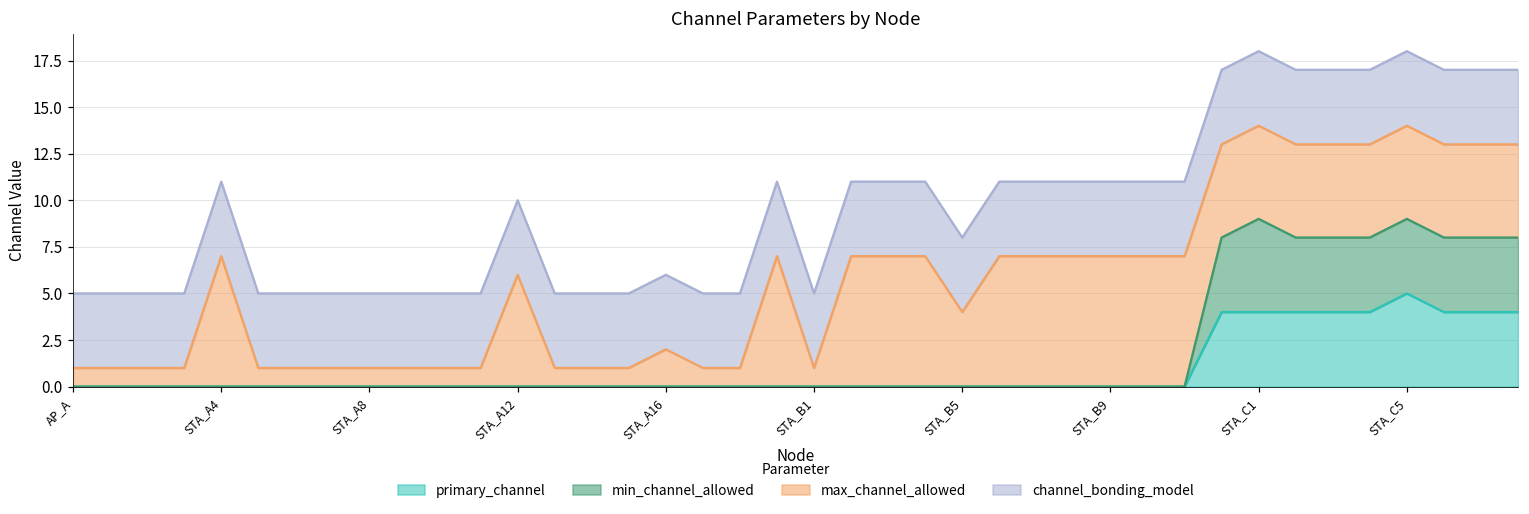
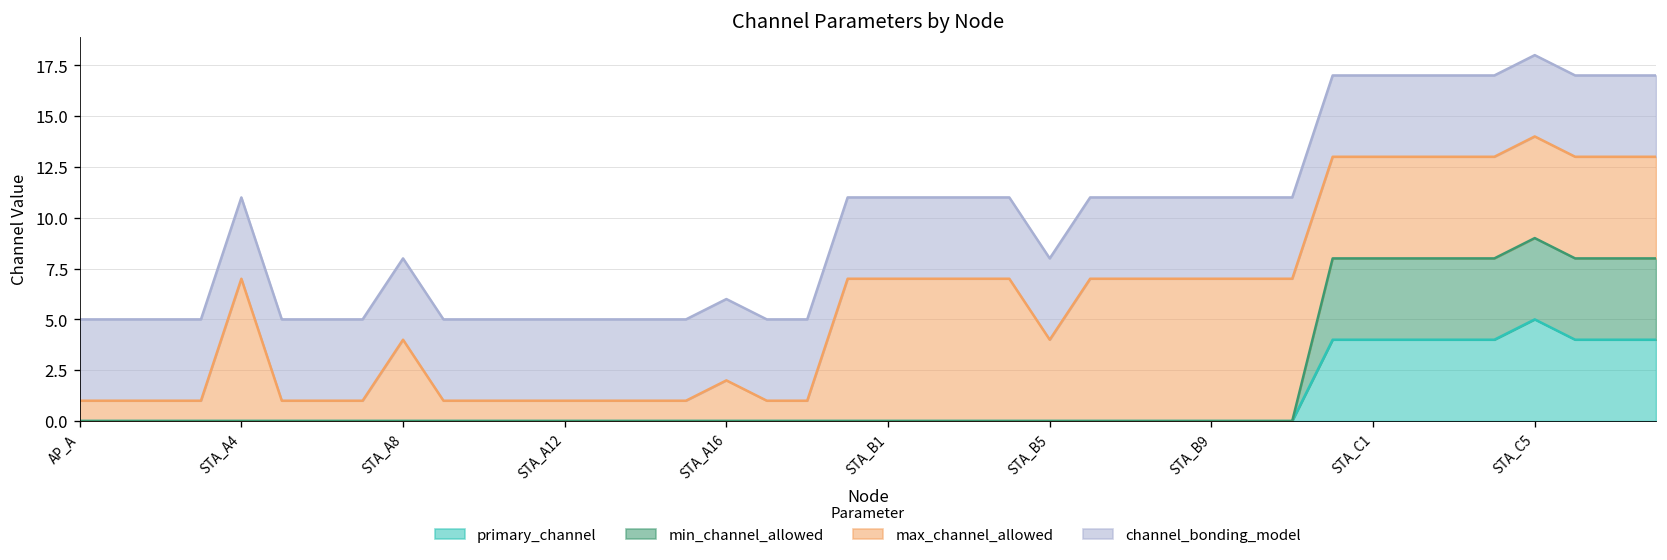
max_channel_allowed, STA_A8: 1 -> 4
max_channel_allowed, STA_A12: 6 -> 1
max_channel_allowed, STA_B1: 1 -> 7
min_channel_allowed, STA_C1: 5 -> 4
